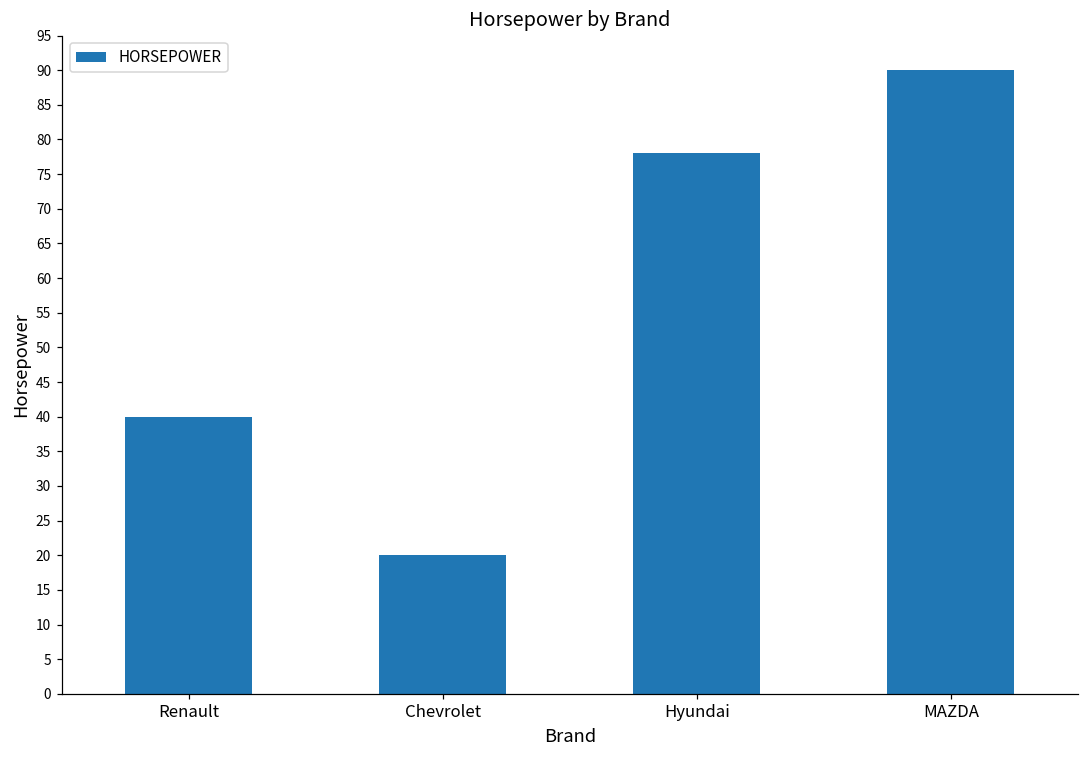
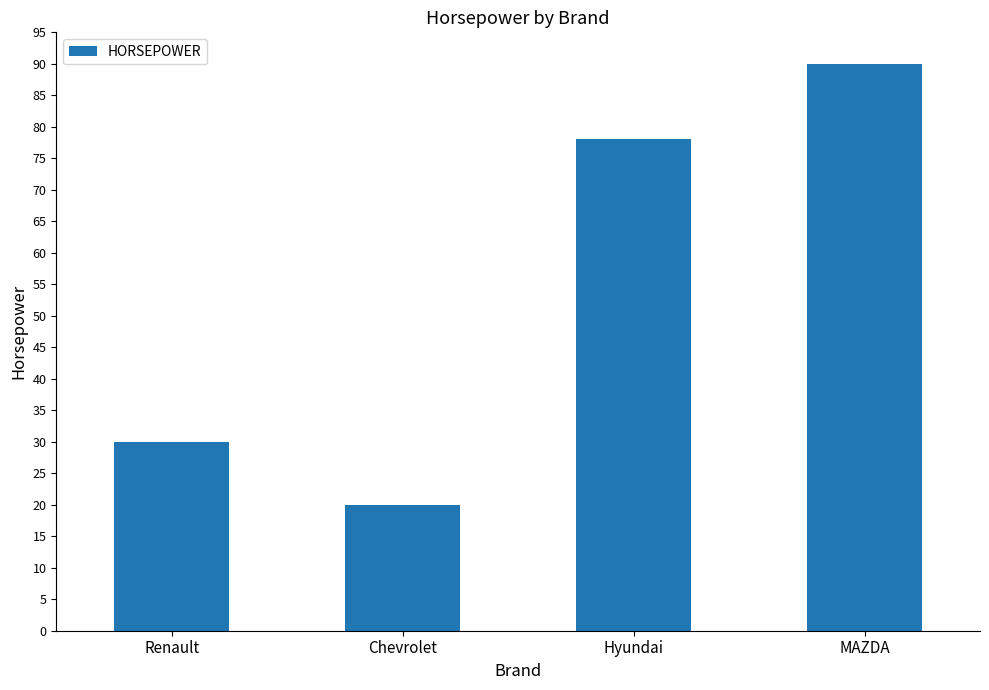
Renault: 40 -> 30
